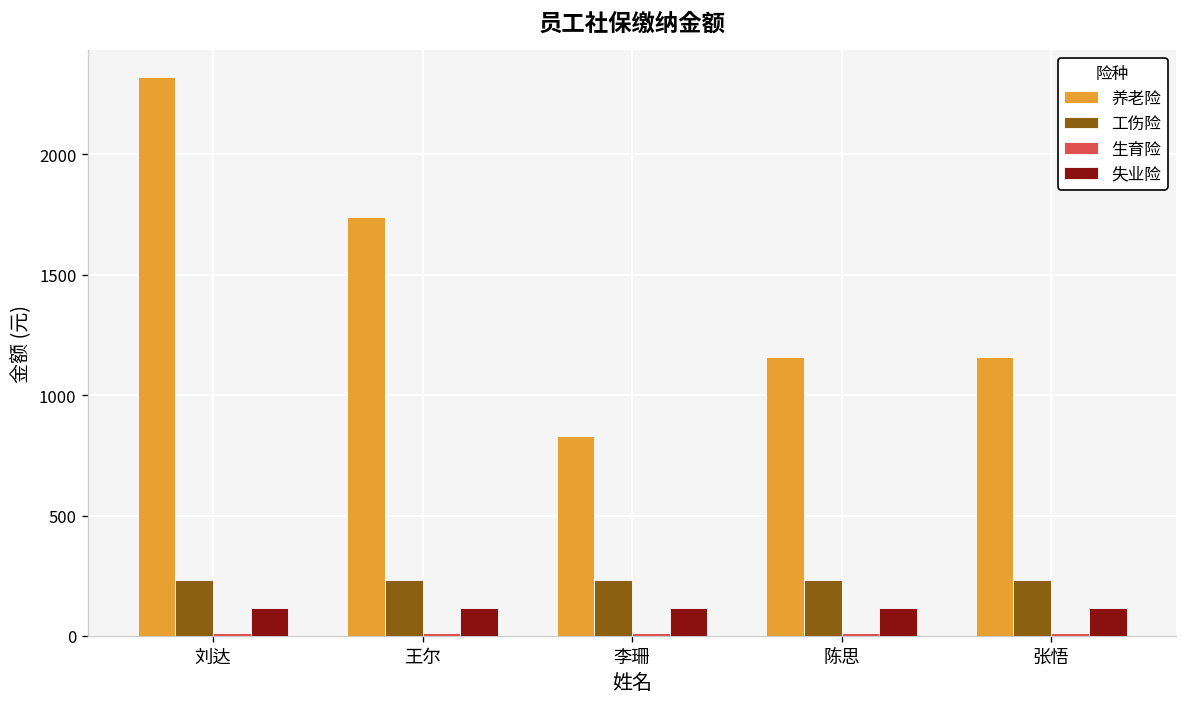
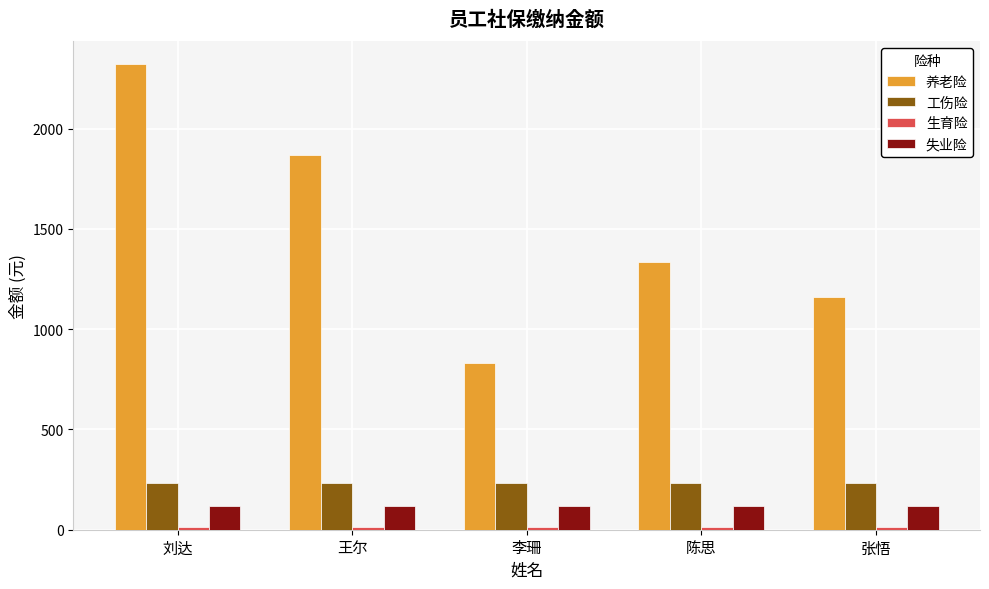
养老险, 王尔: 1740 -> 1870
养老险, 陈思: 1160 -> 1340
